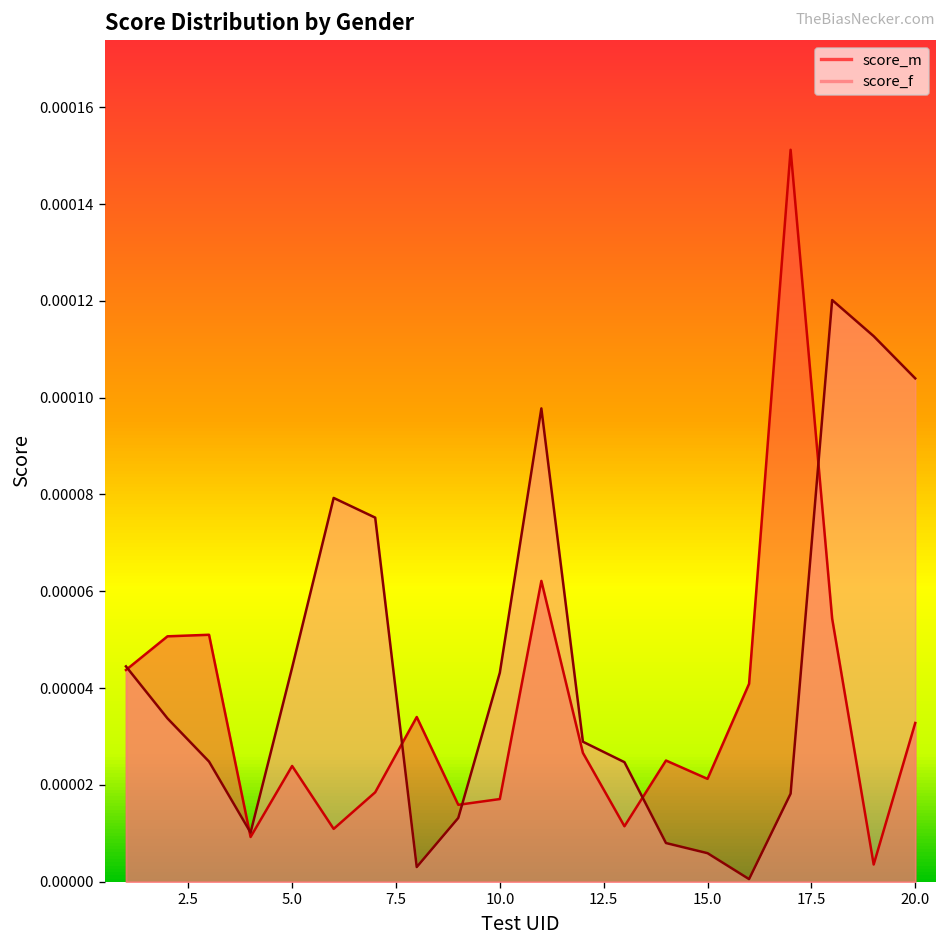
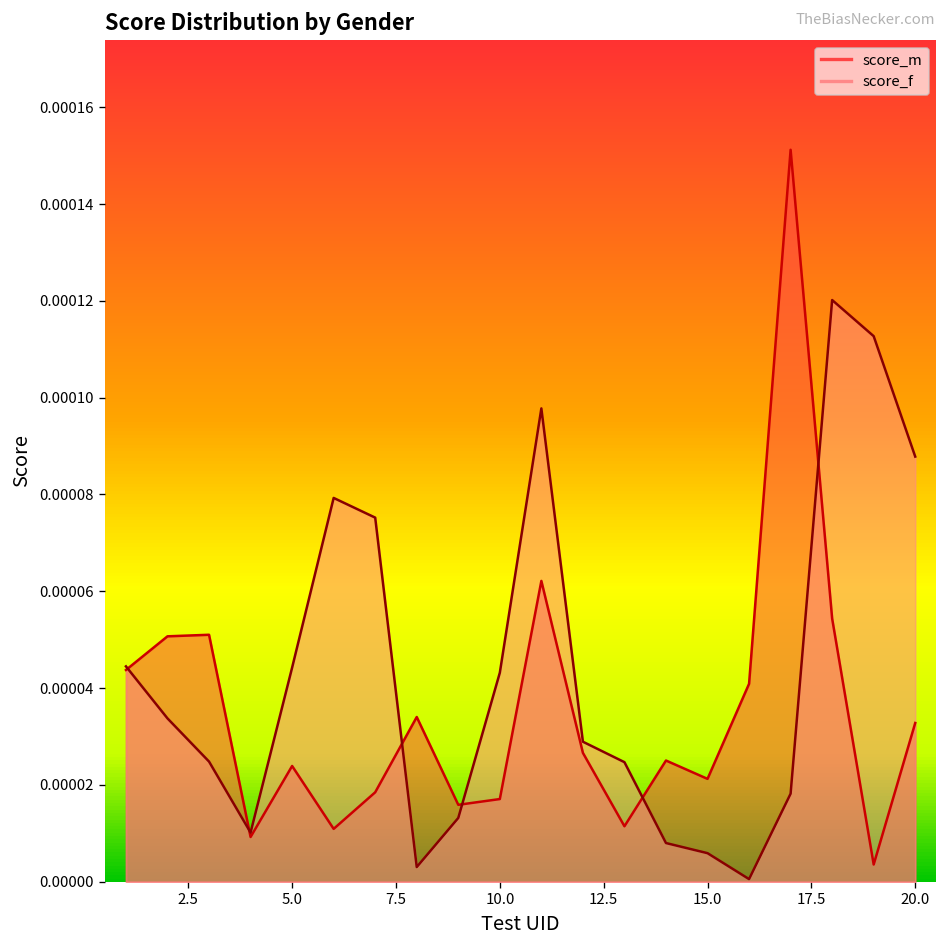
score_f, 20.0: 0.000104 -> 0.000088
